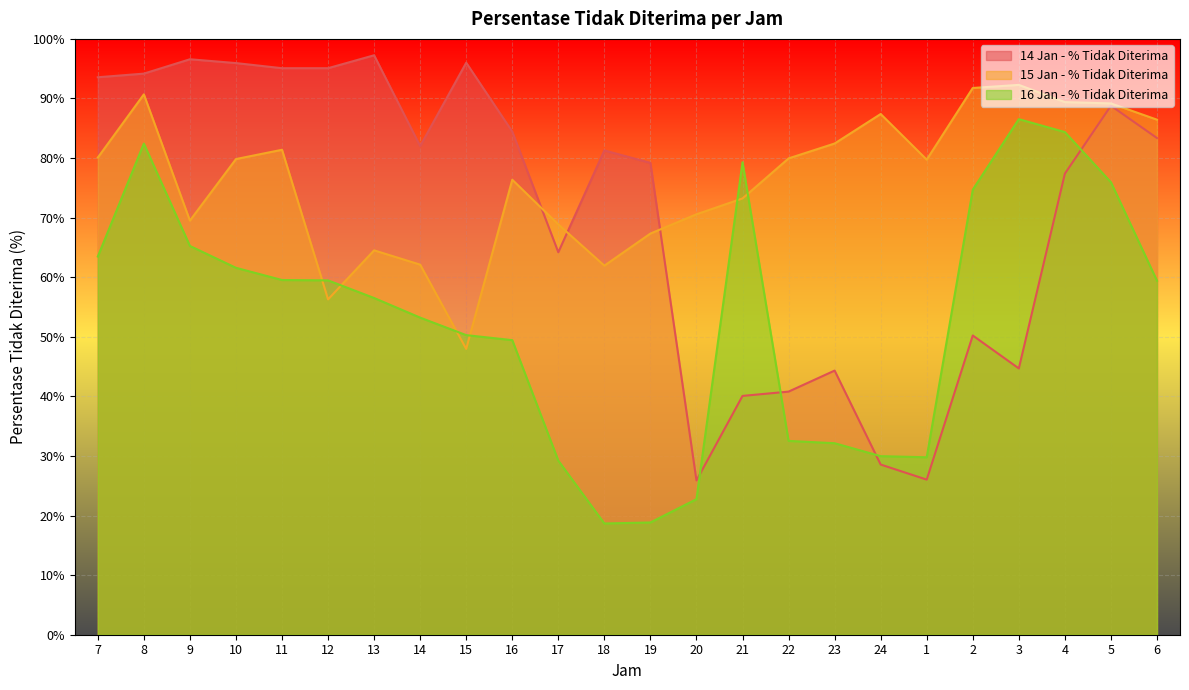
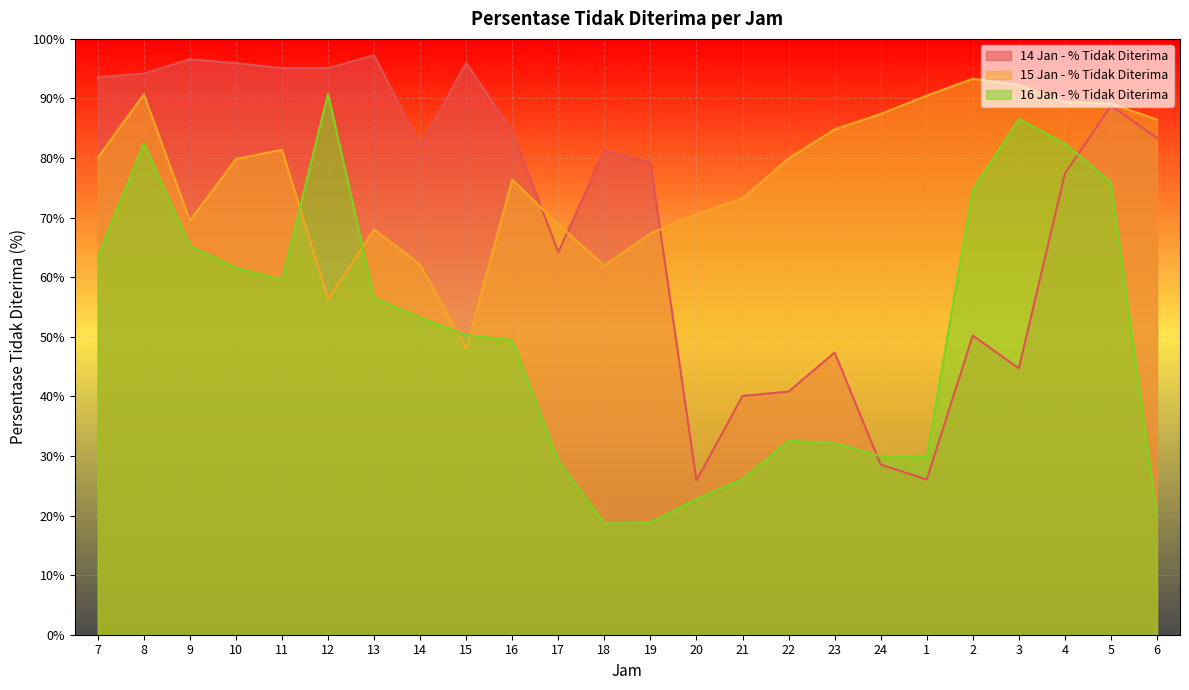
16 Jan - % Tidak Diterima, 12: 59% -> 91%
15 Jan - % Tidak Diterima, 13: 65% -> 68%
16 Jan - % Tidak Diterima, 21: 79% -> 26%
14 Jan - % Tidak Diterima, 23: 44% -> 47%
15 Jan - % Tidak Diterima, 23: 82% -> 85%
15 Jan - % Tidak Diterima, 1: 80% -> 90%
15 Jan - % Tidak Diterima, 2: 92% -> 93%
16 Jan - % Tidak Diterima, 4: 84% -> 82%
16 Jan - % Tidak Diterima, 6: 59% -> 20%
